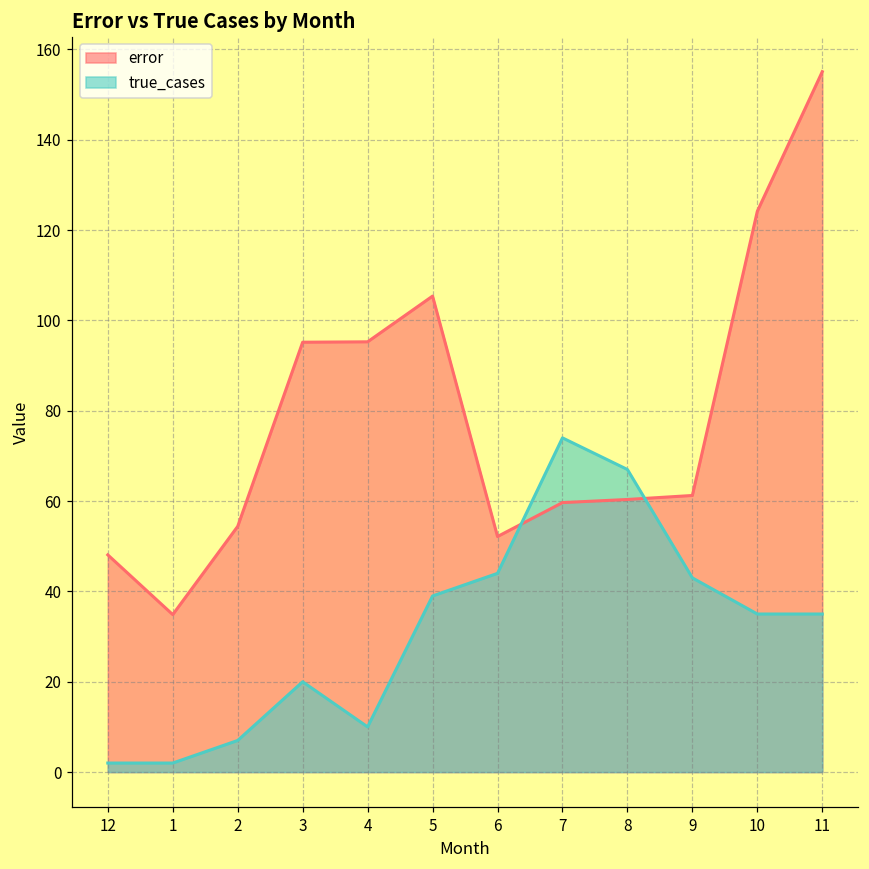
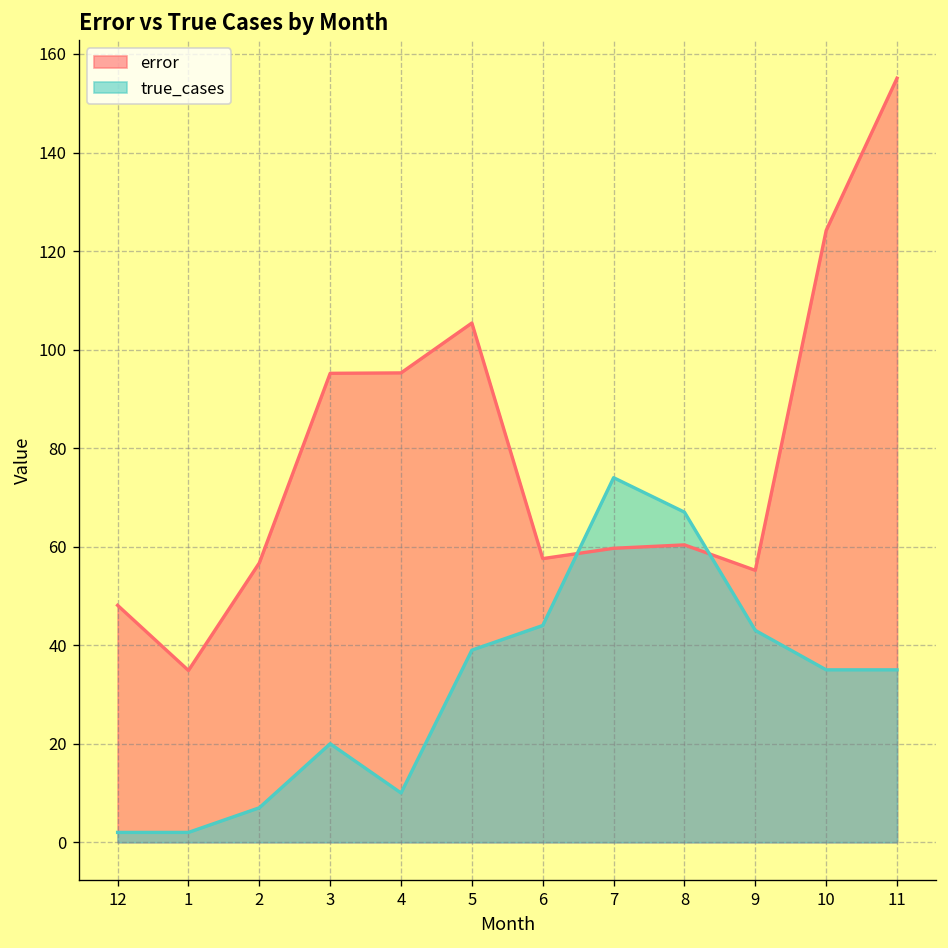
error, 2: 54 -> 57
error, 6: 52 -> 58
error, 9: 61 -> 55
